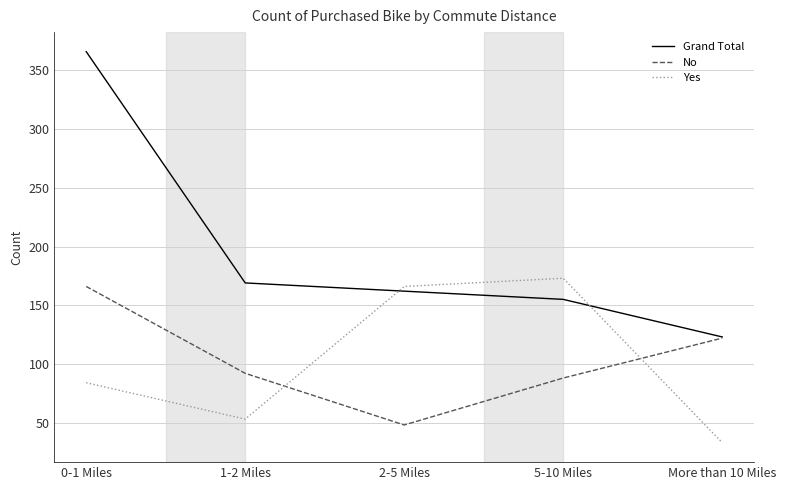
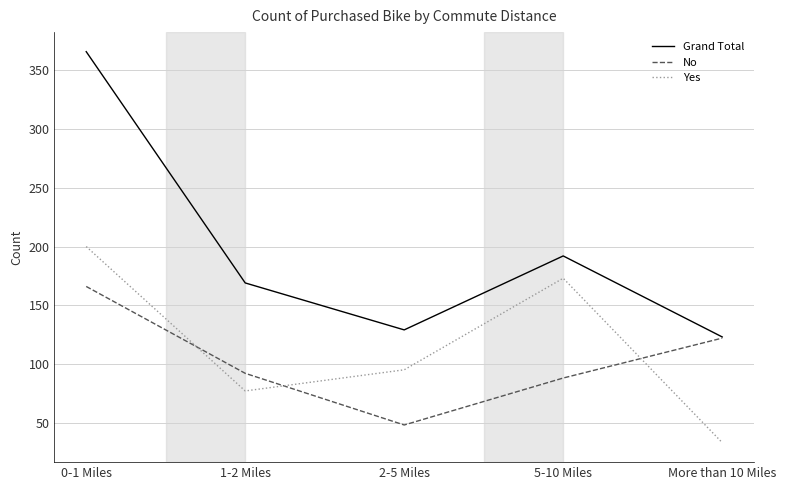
Yes, 0-1 Miles: 84 -> 200
Yes, 1-2 Miles: 53 -> 77
Grand Total, 2-5 Miles: 162 -> 129
Yes, 2-5 Miles: 166 -> 95
Grand Total, 5-10 Miles: 155 -> 192
